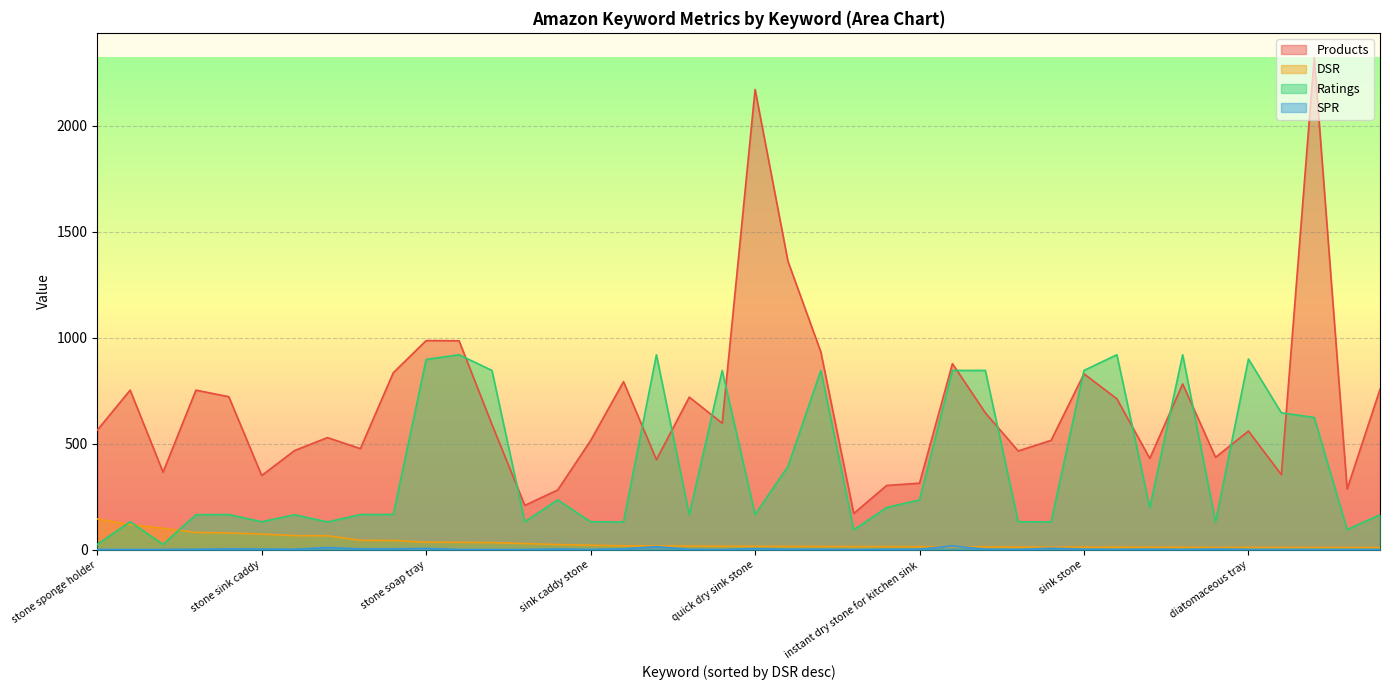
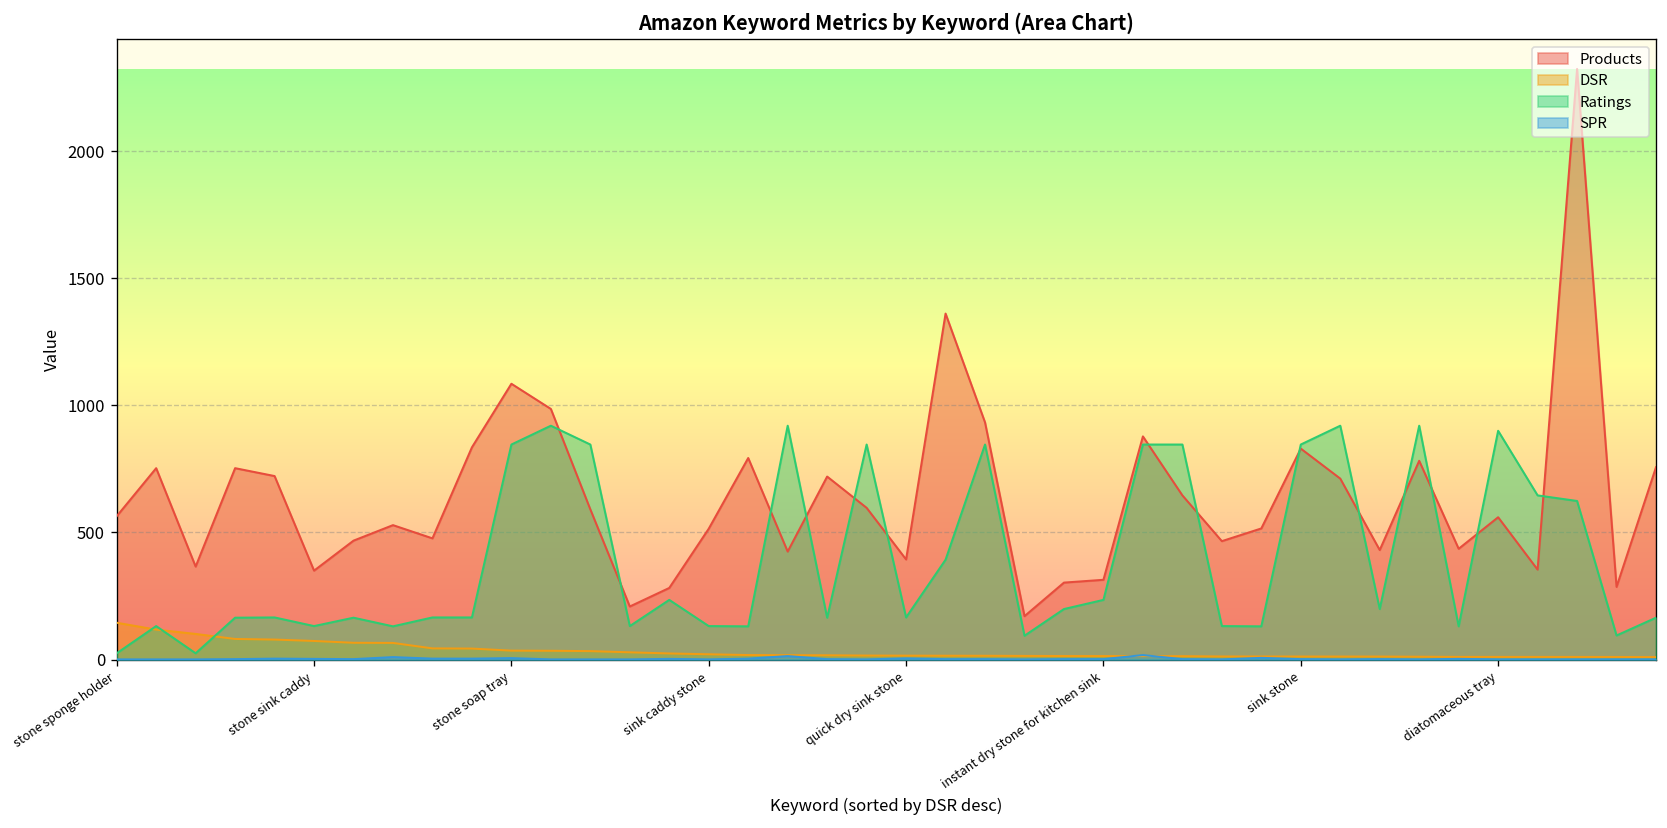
Products, stone soap tray: 990 -> 1090
Ratings, stone soap tray: 900 -> 850
Products, quick dry sink stone: 2170 -> 390
